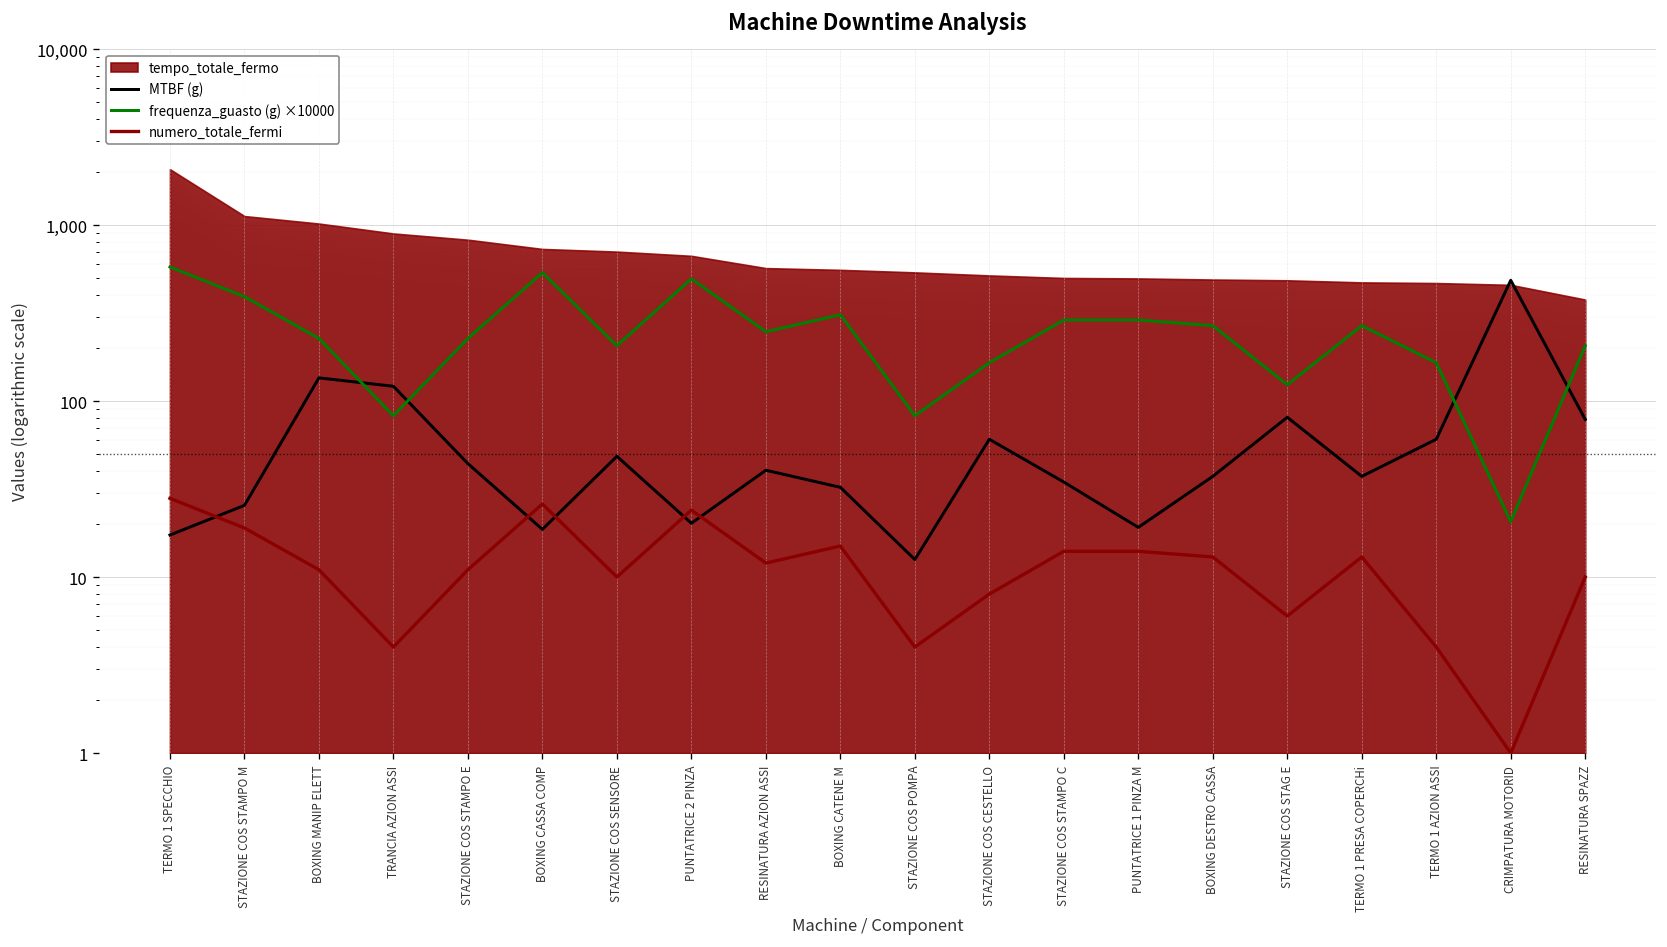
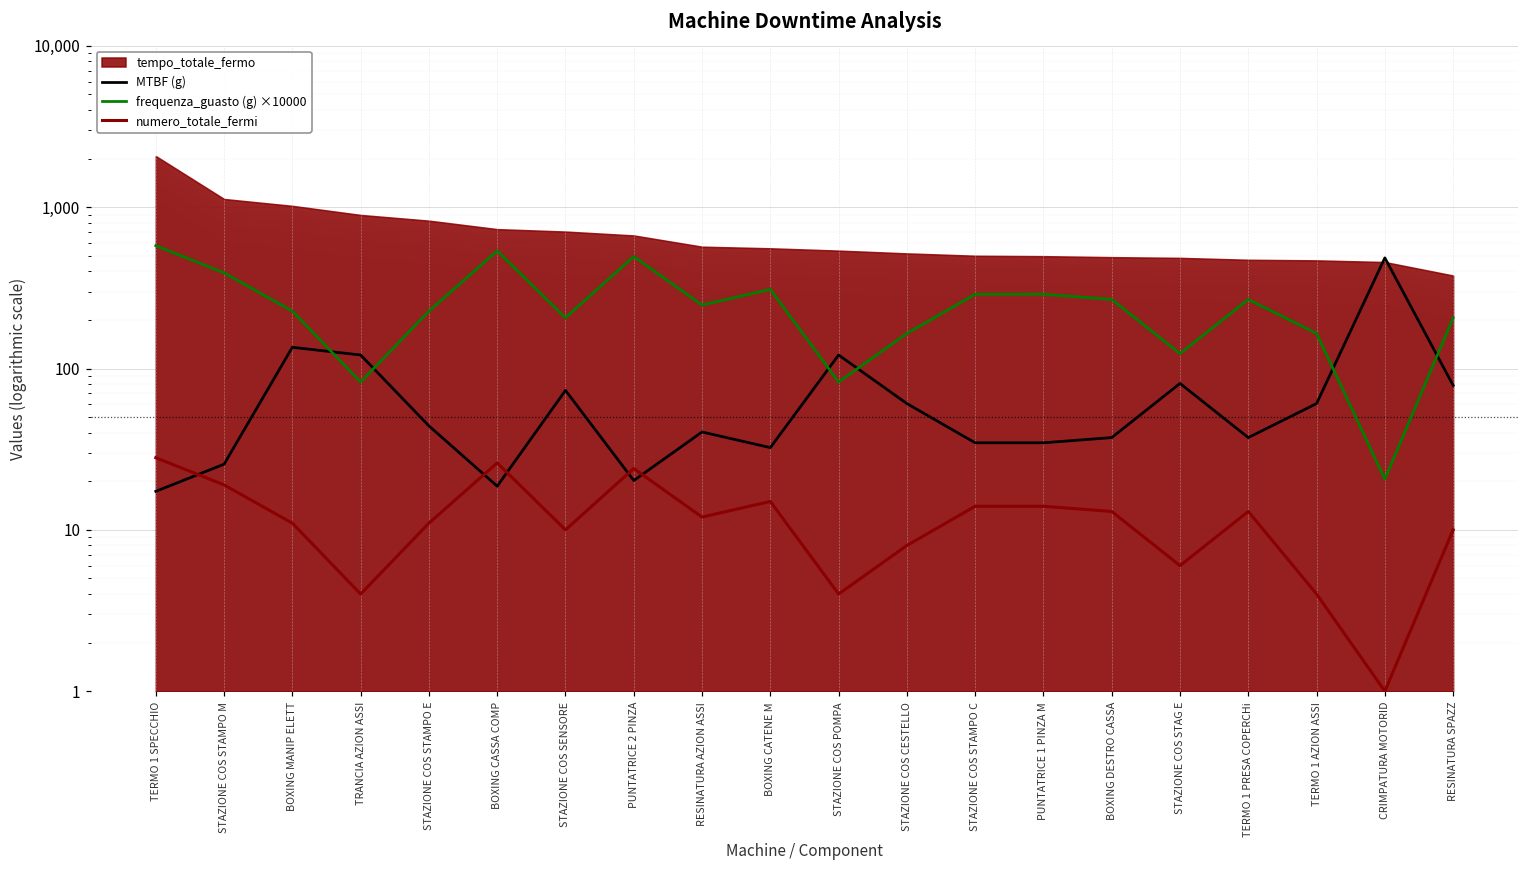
MTBF (g), STAZIONE COS SENSORE: 49 -> 70
MTBF (g), STAZIONE COS POMPA: 13 -> 120
MTBF (g), PUNTATRICE 1 PINZA M: 19 -> 35
